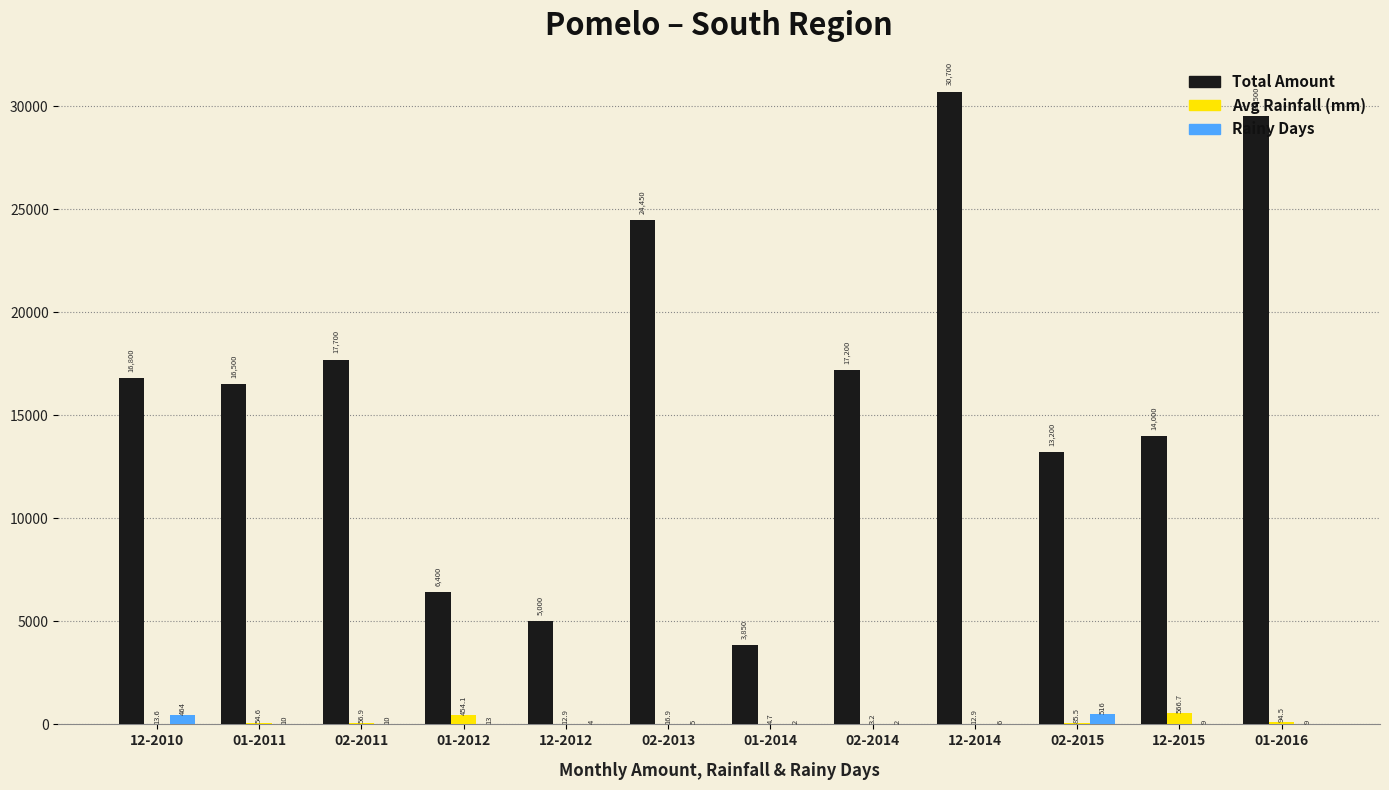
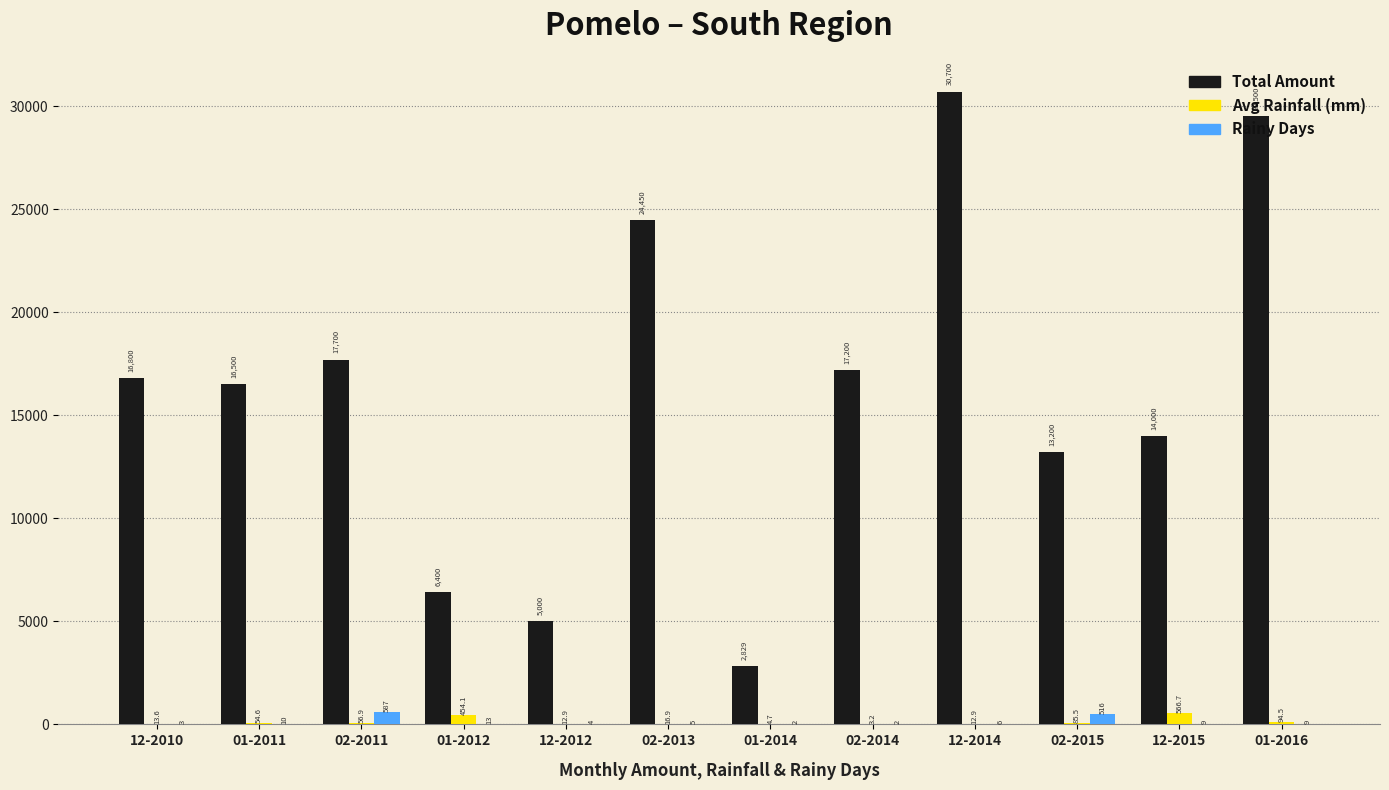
Rainy Days, 12-2010: 464 -> 3
Rainy Days, 02-2011: 10 -> 587
Total Amount, 01-2014: 3,850 -> 2,829
